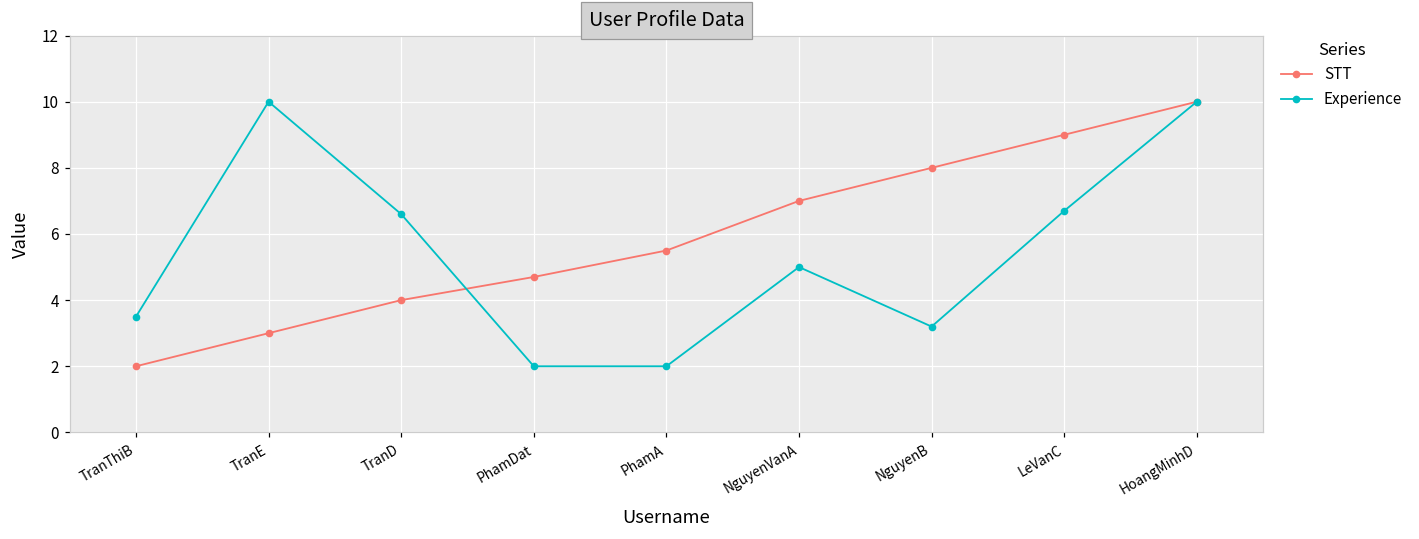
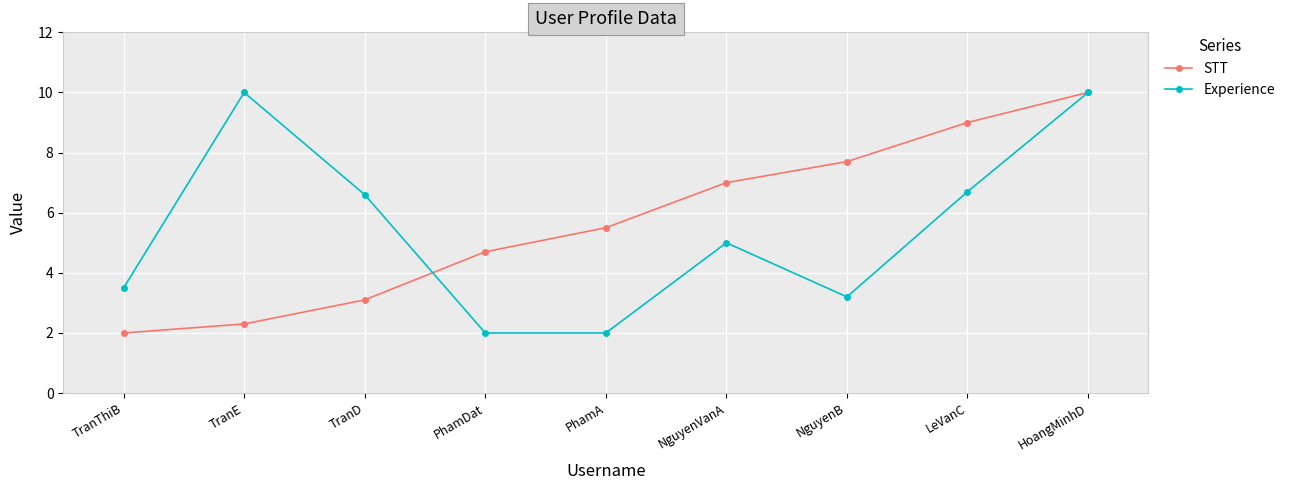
STT, TranE: 3.0 -> 2.3
STT, TranD: 4.0 -> 3.1
STT, NguyenB: 8.0 -> 7.7
